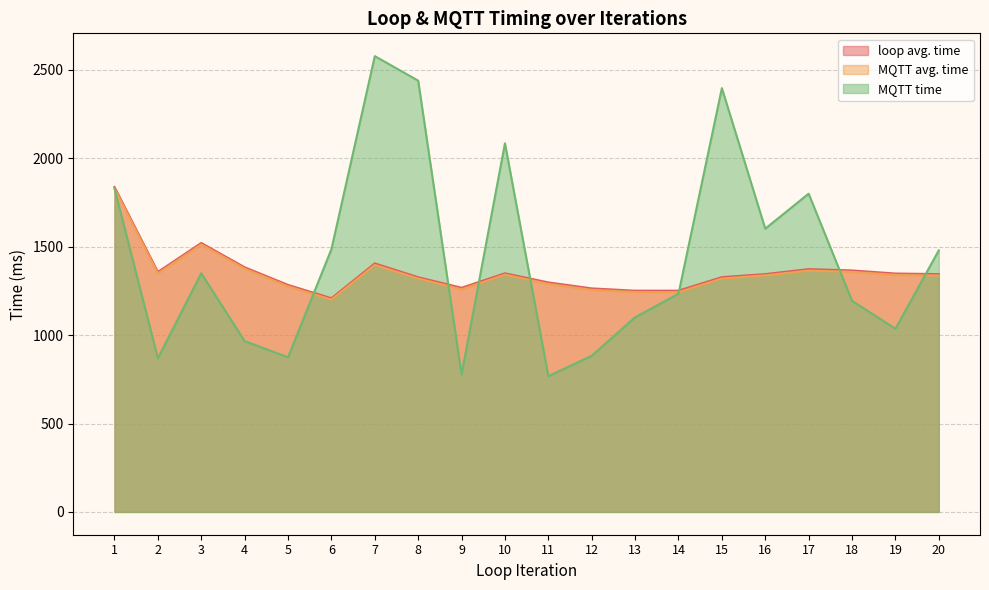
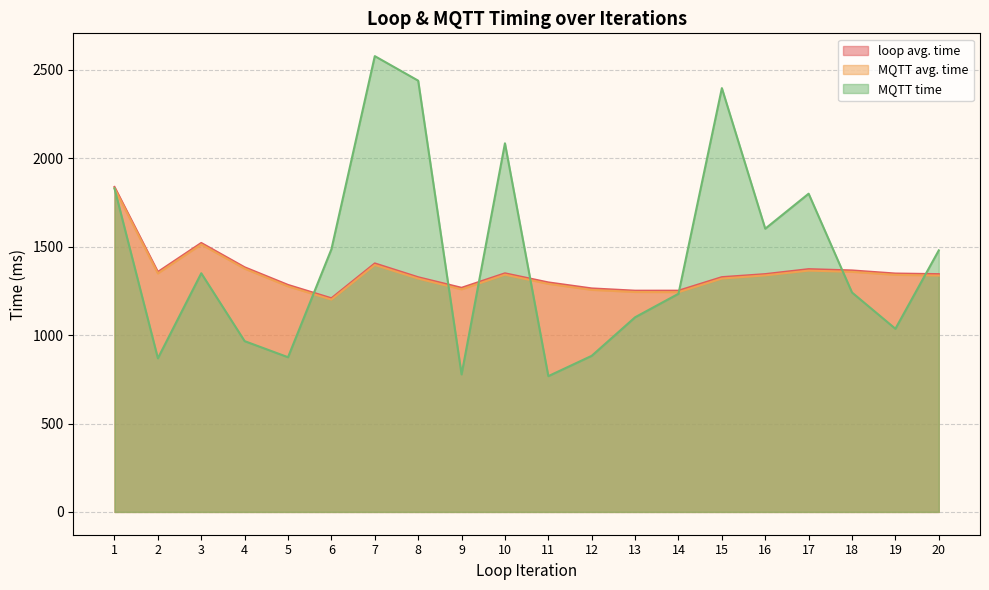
MQTT time, 18: 1190 -> 1240
